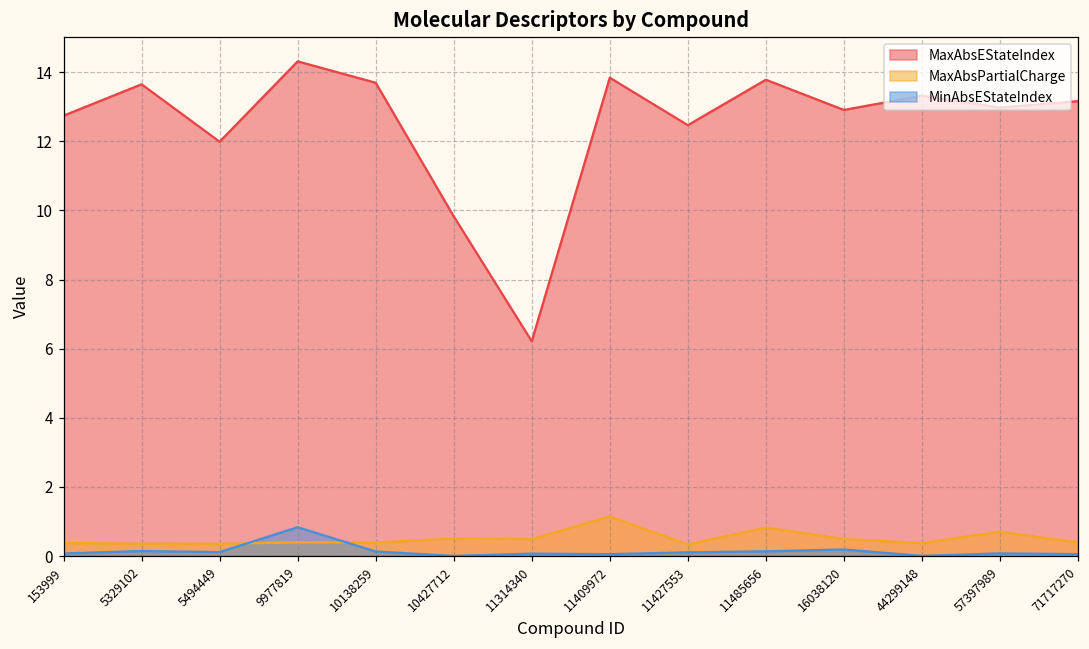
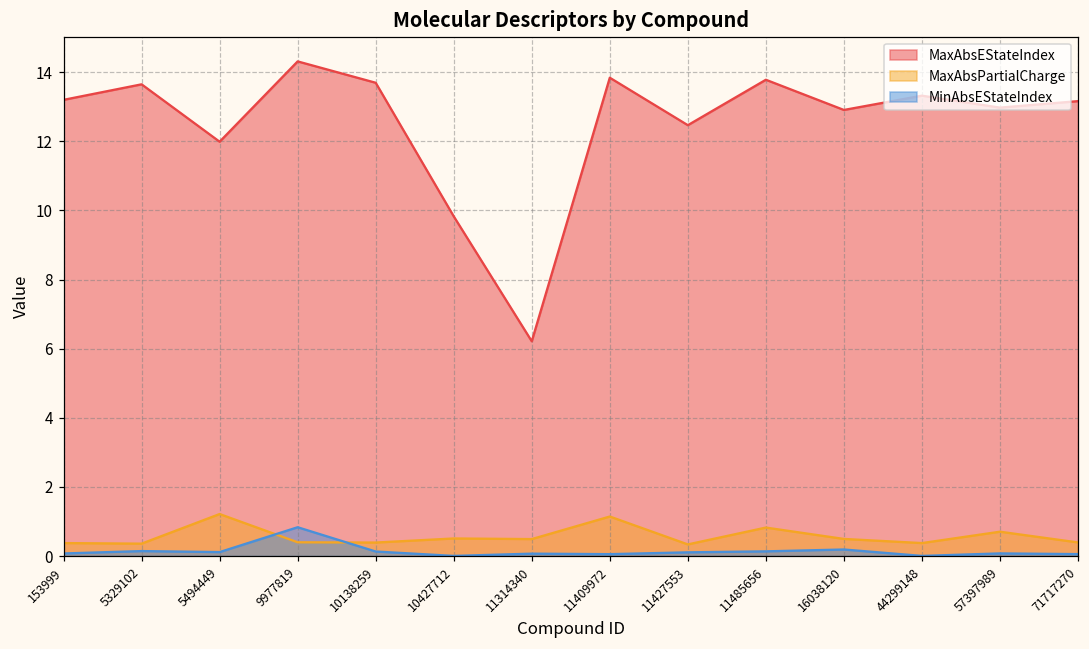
MaxAbsEStateIndex, 153999: 12.7 -> 13.2
MaxAbsPartialCharge, 5494449: 0.4 -> 1.2
